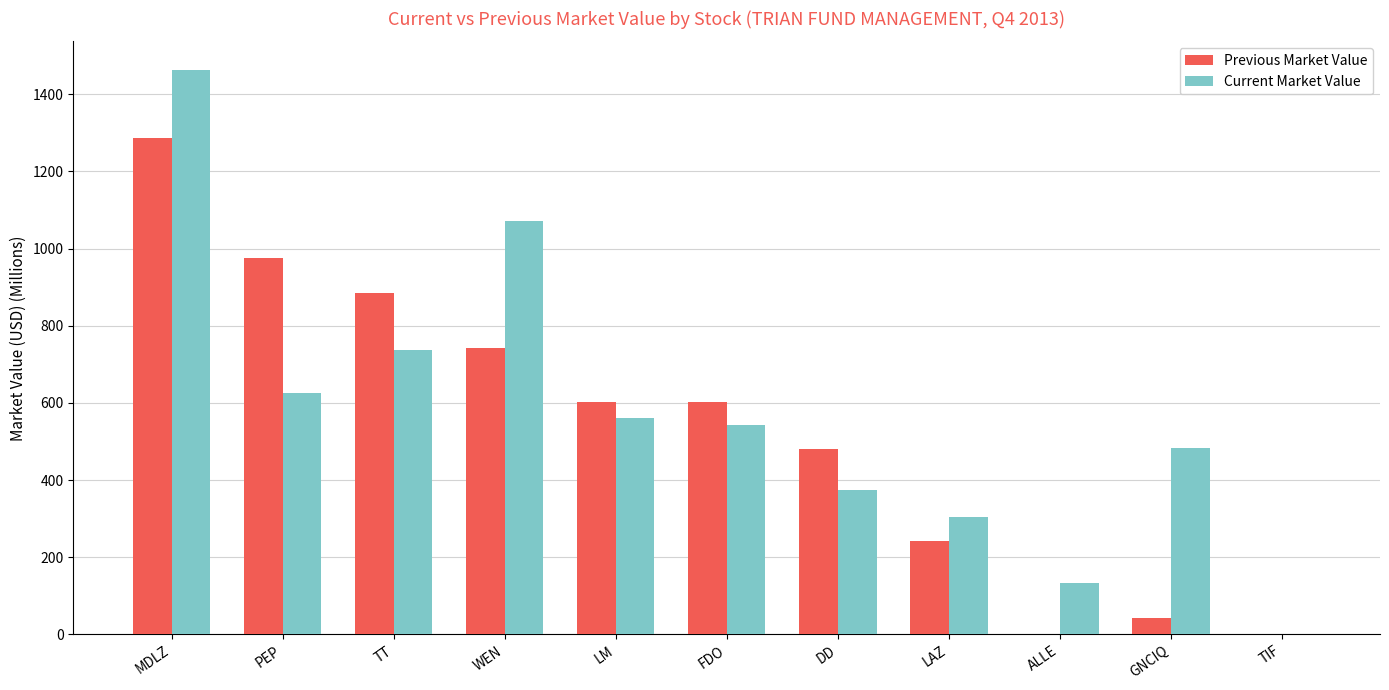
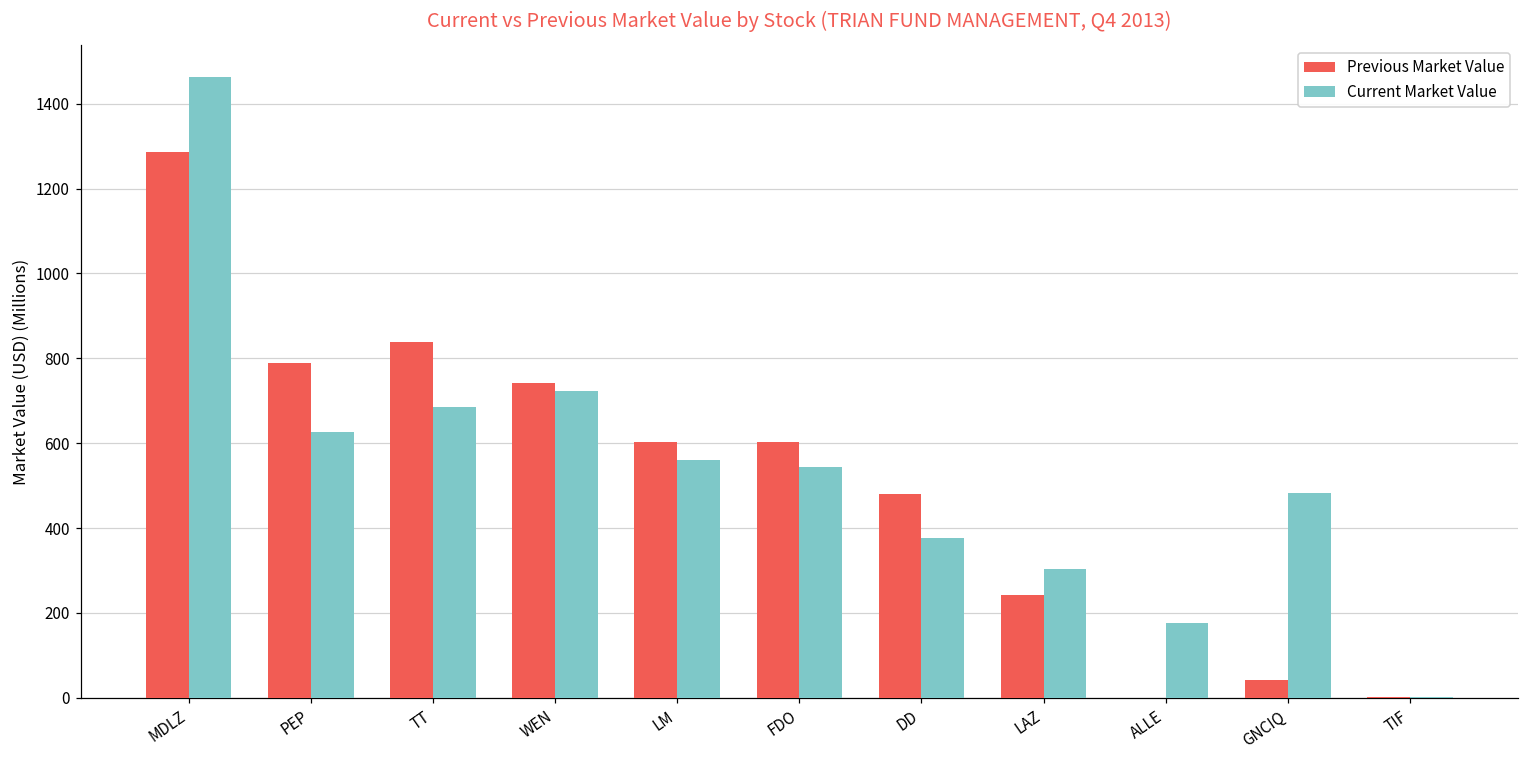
Previous Market Value, PEP: 980 -> 790
Previous Market Value, TT: 880 -> 840
Current Market Value, TT: 740 -> 690
Current Market Value, WEN: 1070 -> 720
Current Market Value, ALLE: 130 -> 180
